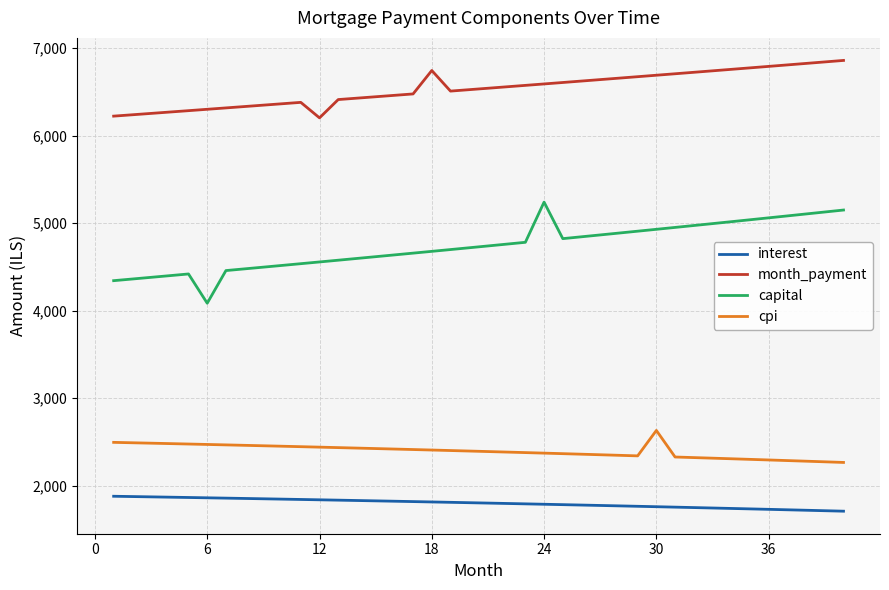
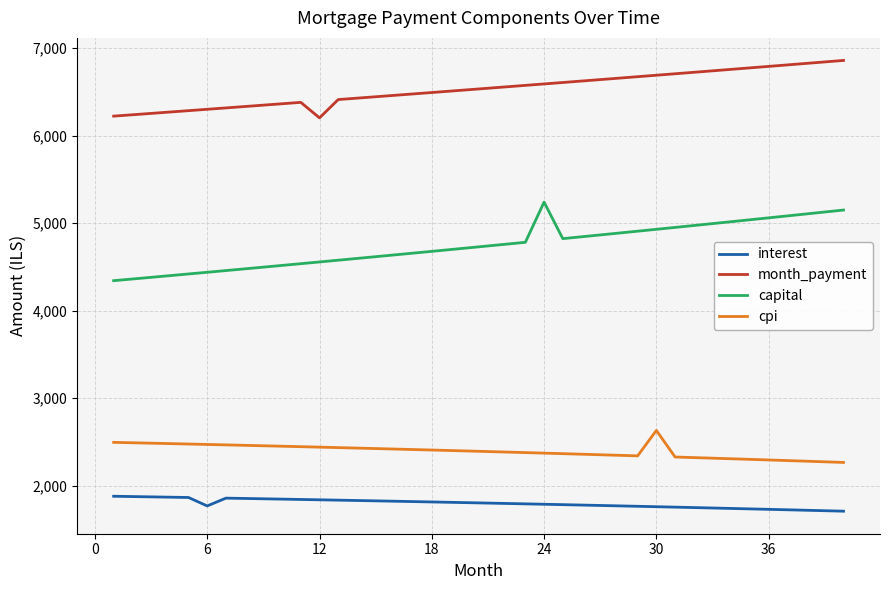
interest, 6: 1,900 -> 1,800
capital, 6: 4,100 -> 4,400
month_payment, 18: 6,700 -> 6,500
